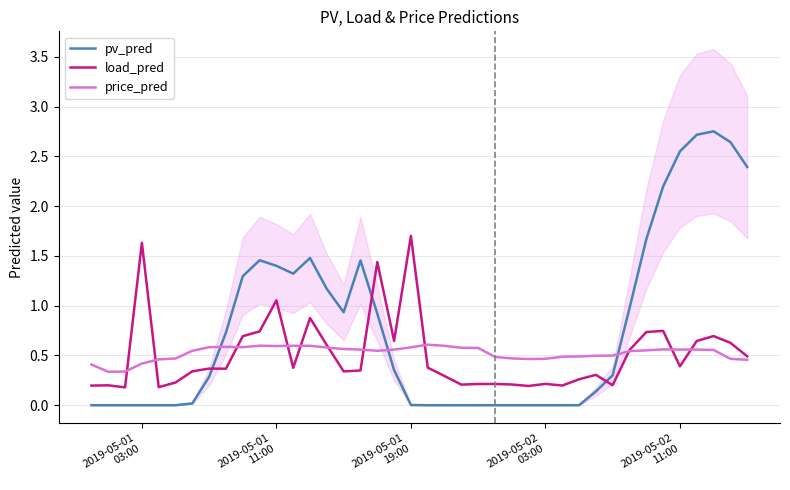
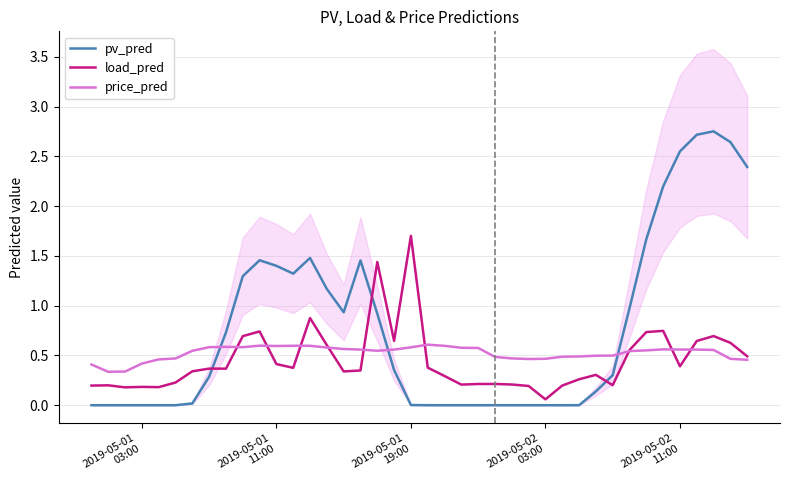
load_pred, 2019-05-01 03:00: 1.6 -> 0.2
load_pred, 2019-05-01 11:00: 1.1 -> 0.4
load_pred, 2019-05-02 03:00: 0.2 -> 0.1
